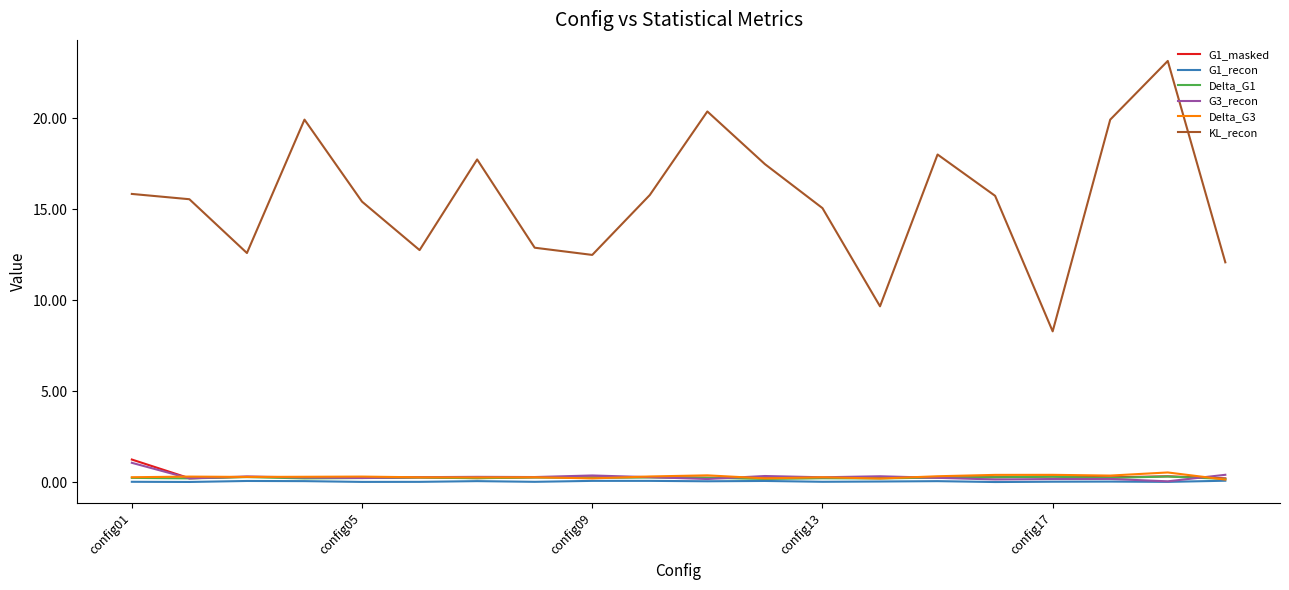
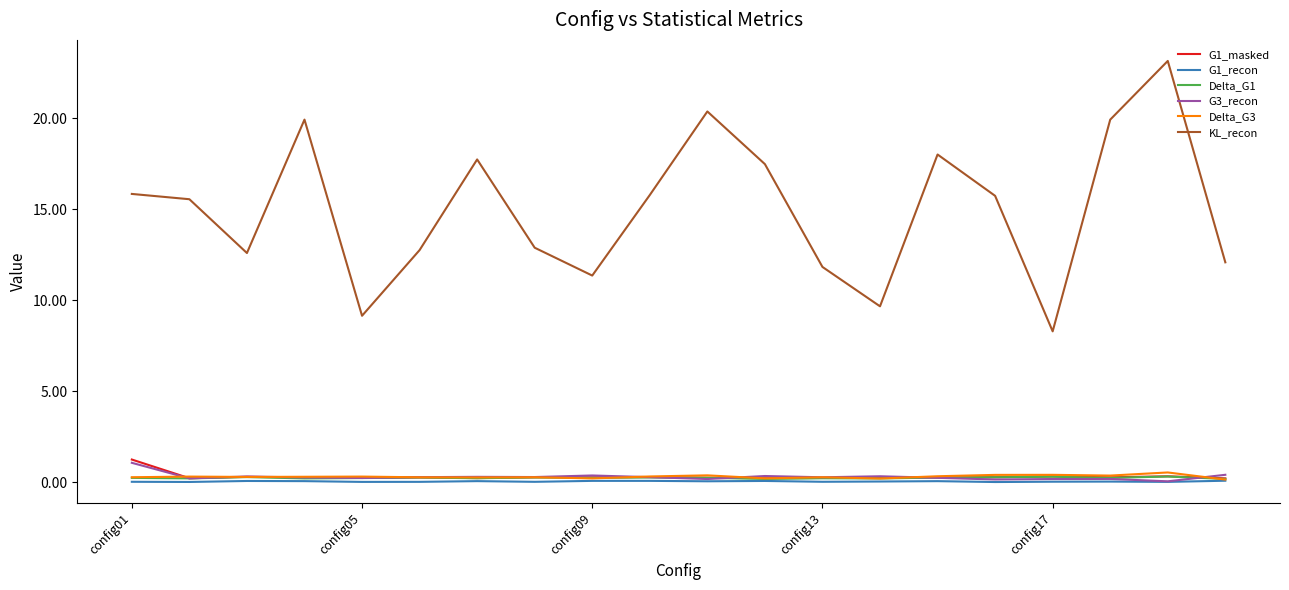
KL_recon, config05: 15.4 -> 9.1
KL_recon, config09: 12.5 -> 11.4
KL_recon, config13: 15.1 -> 11.8
